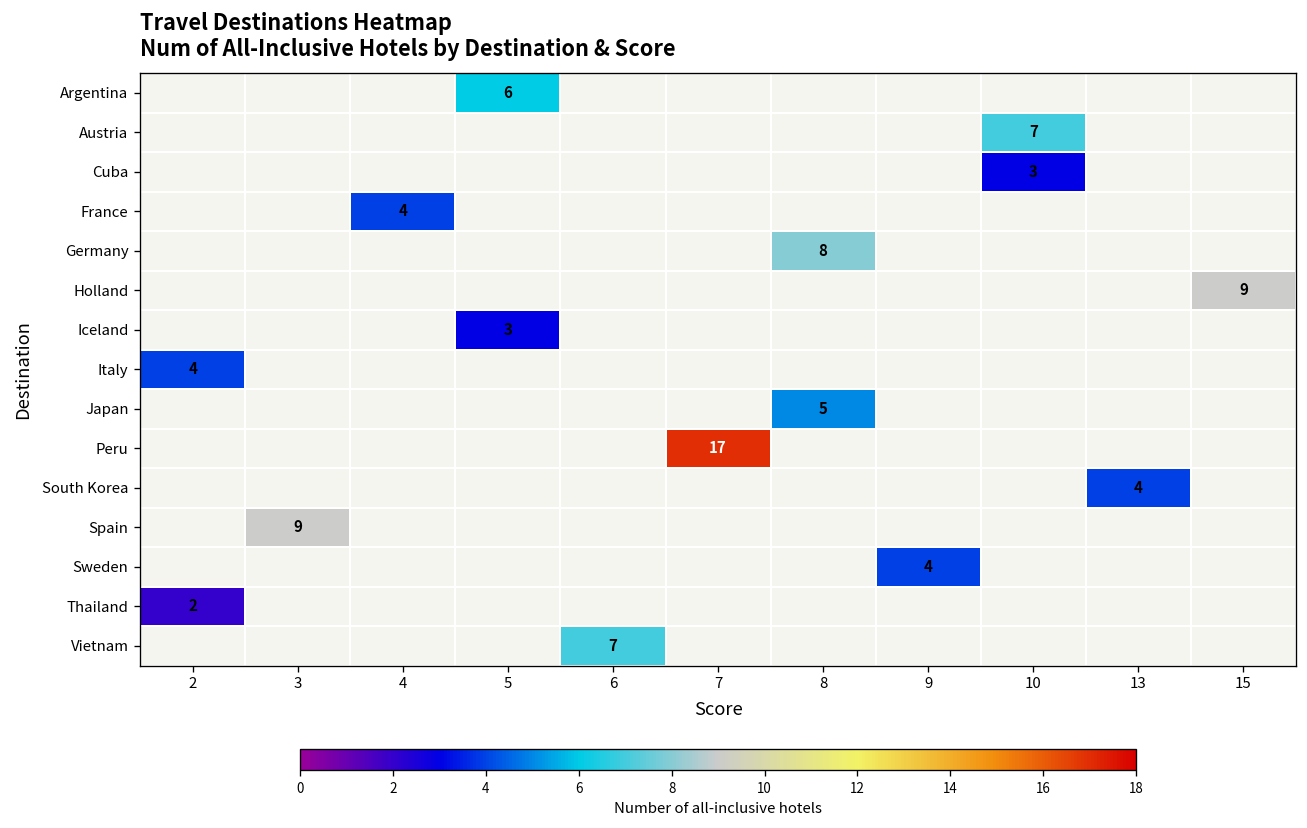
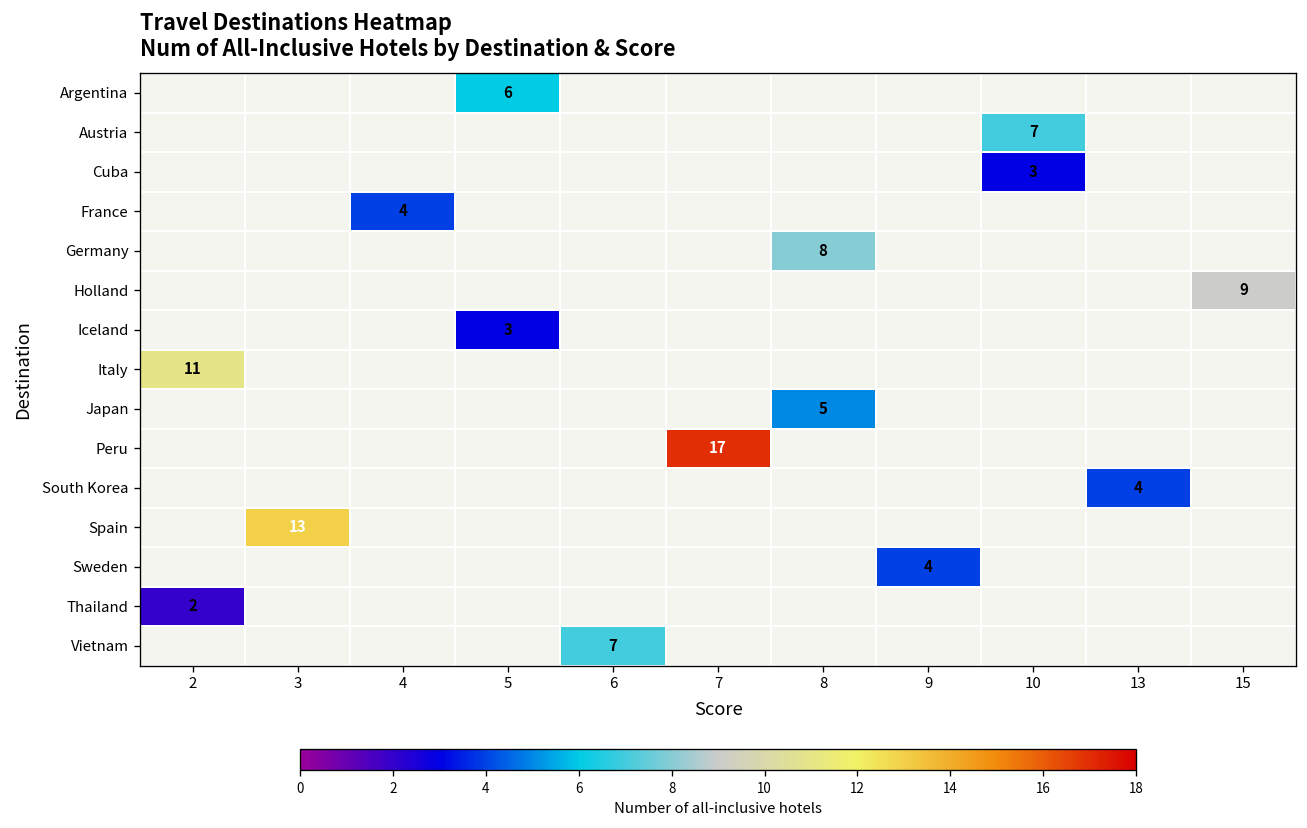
Italy, 2: 4 -> 11
Spain, 3: 9 -> 13
